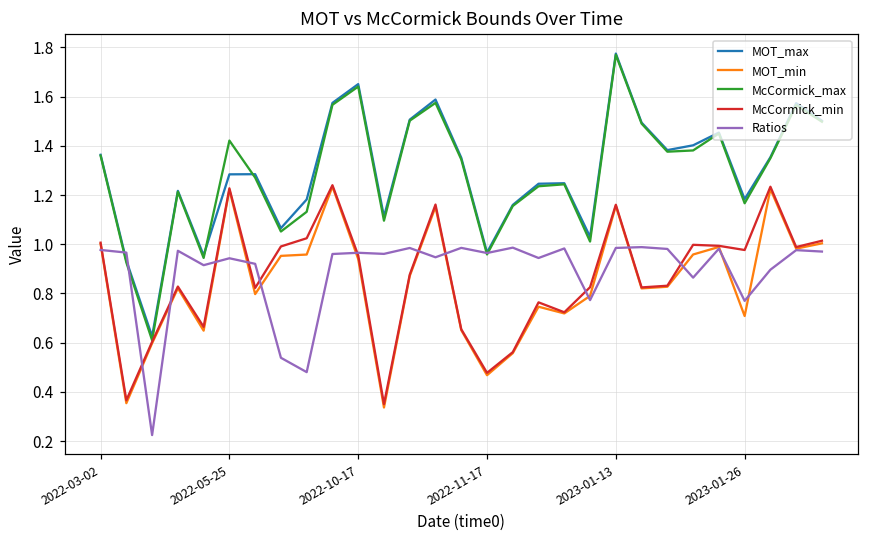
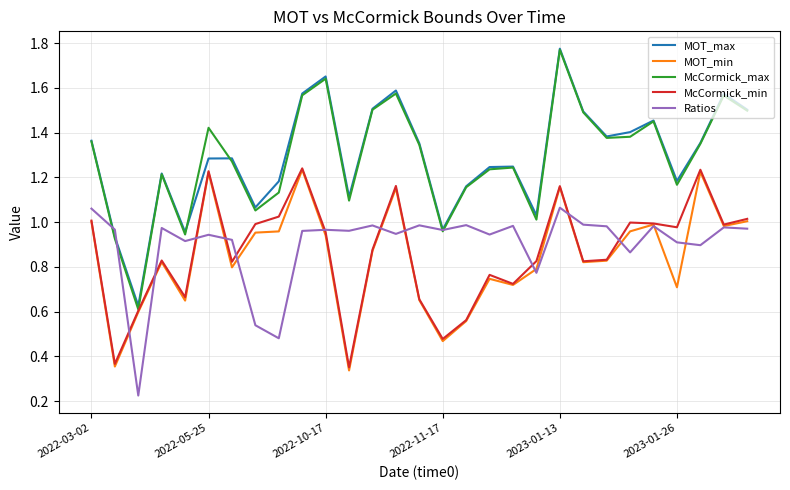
Ratios, 2022-03-02: 0.98 -> 1.06
Ratios, 2023-01-13: 0.99 -> 1.06
Ratios, 2023-01-26: 0.77 -> 0.91
